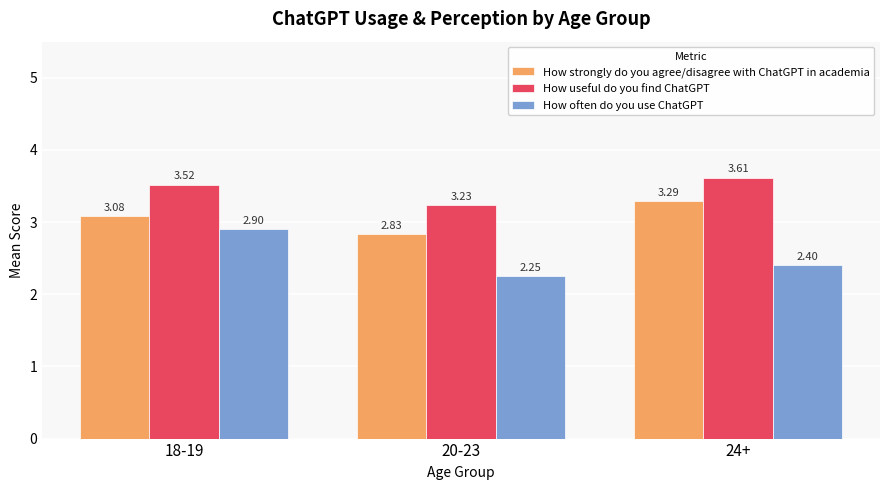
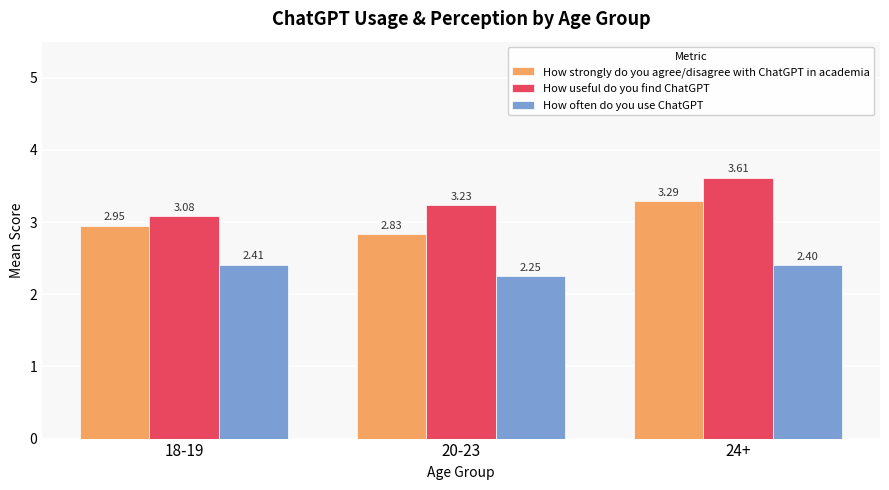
How strongly do you agree/disagree with ChatGPT in academia, 18-19: 3.08 -> 2.95
How useful do you find ChatGPT, 18-19: 3.52 -> 3.08
How often do you use ChatGPT, 18-19: 2.90 -> 2.41
